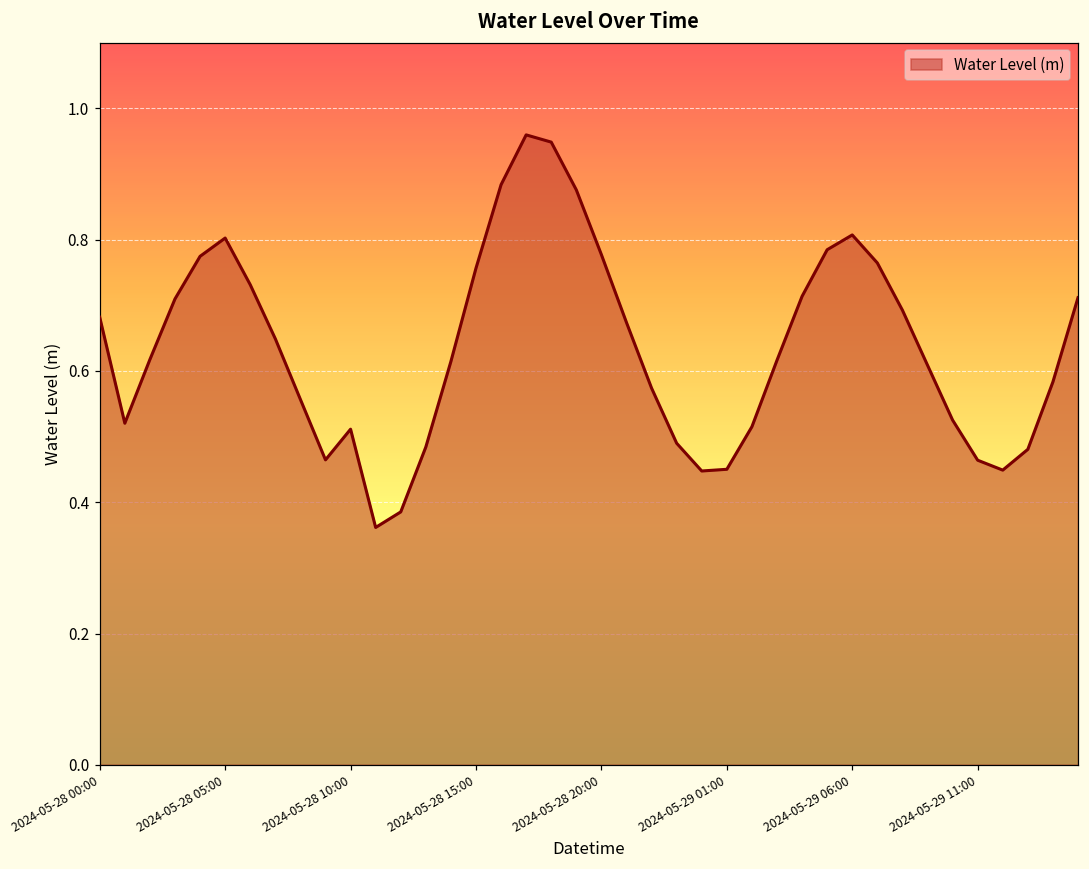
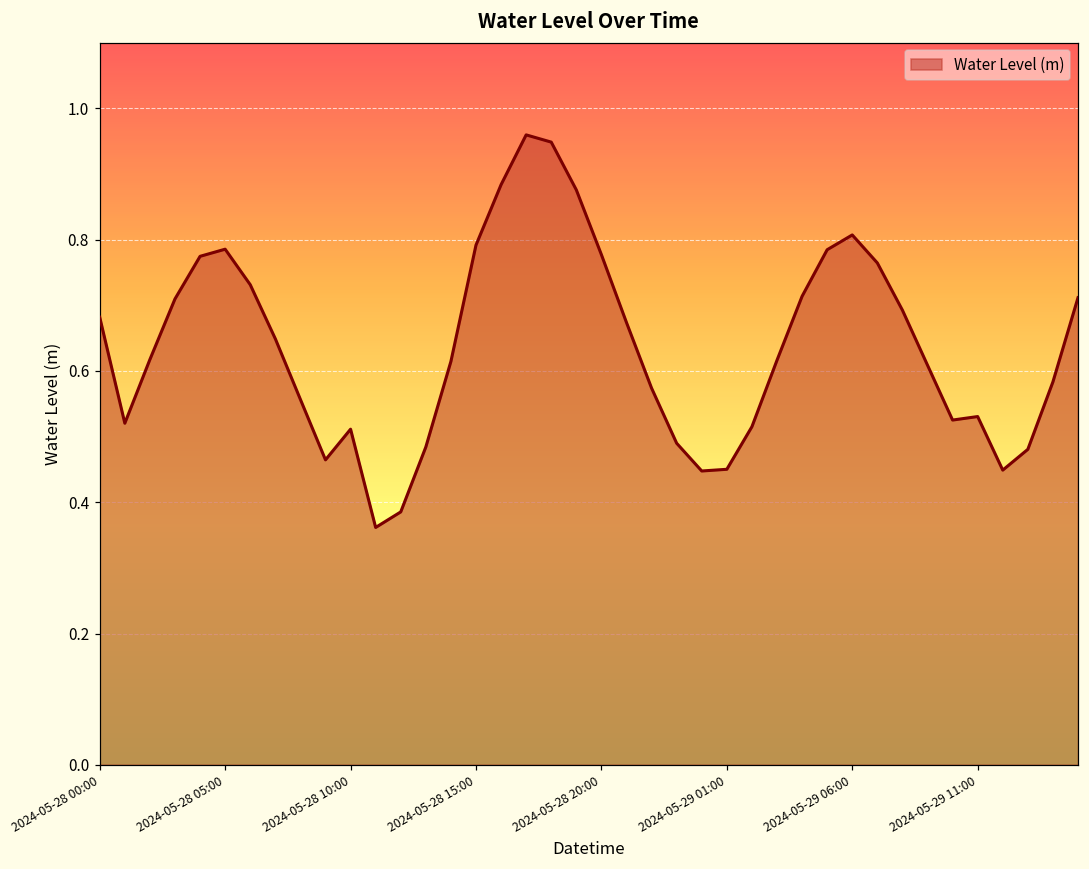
2024-05-28 05:00: 0.80 -> 0.79
2024-05-28 15:00: 0.76 -> 0.79
2024-05-29 11:00: 0.46 -> 0.53
